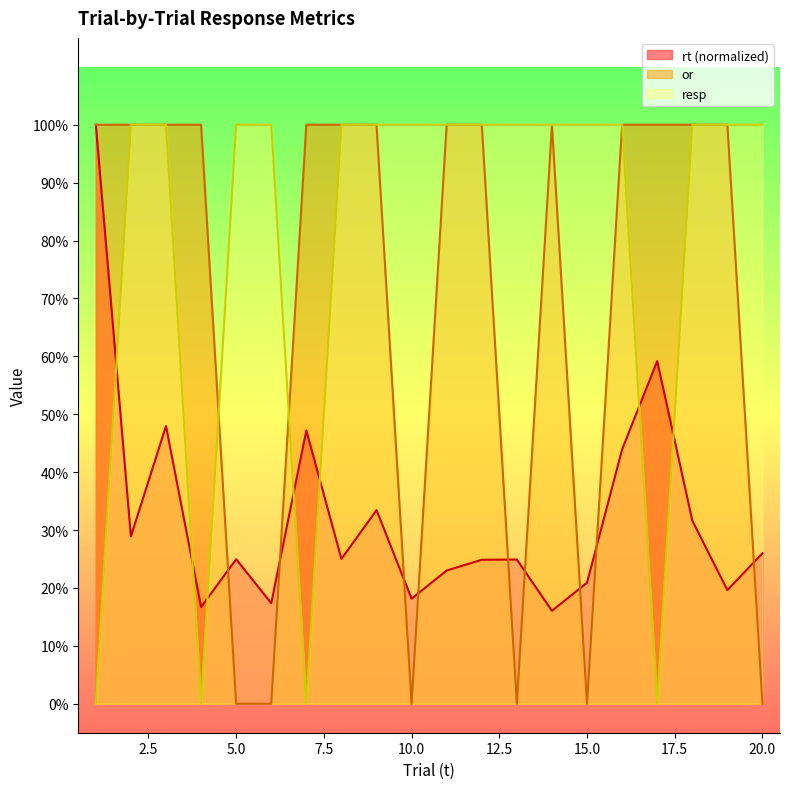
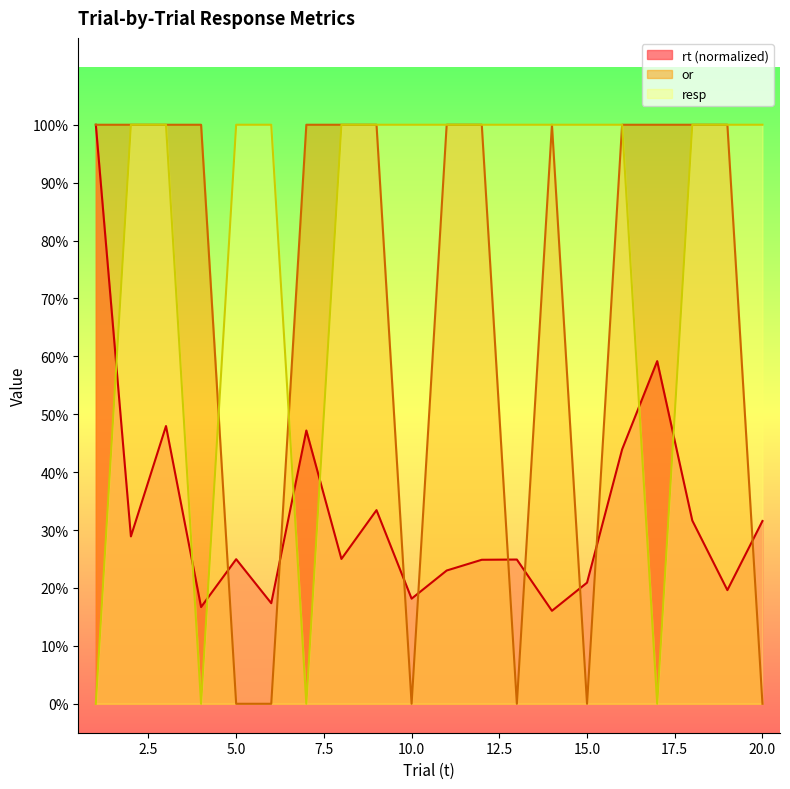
rt (normalized), 20.0: 26% -> 32%
